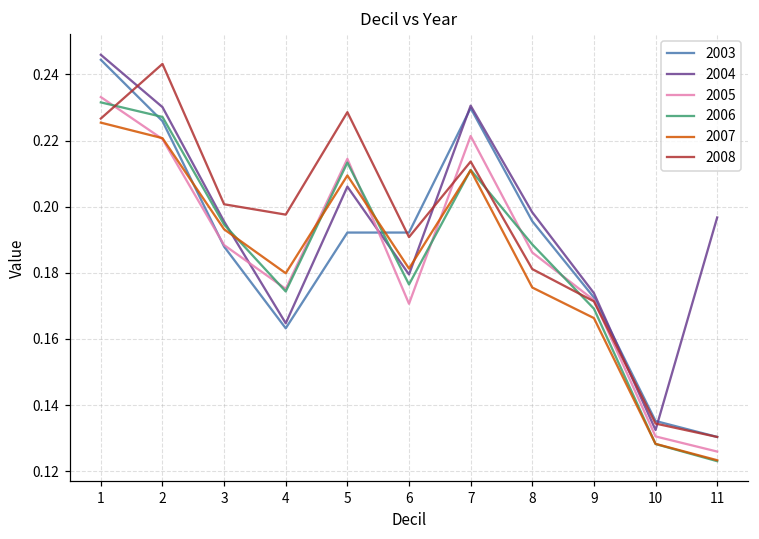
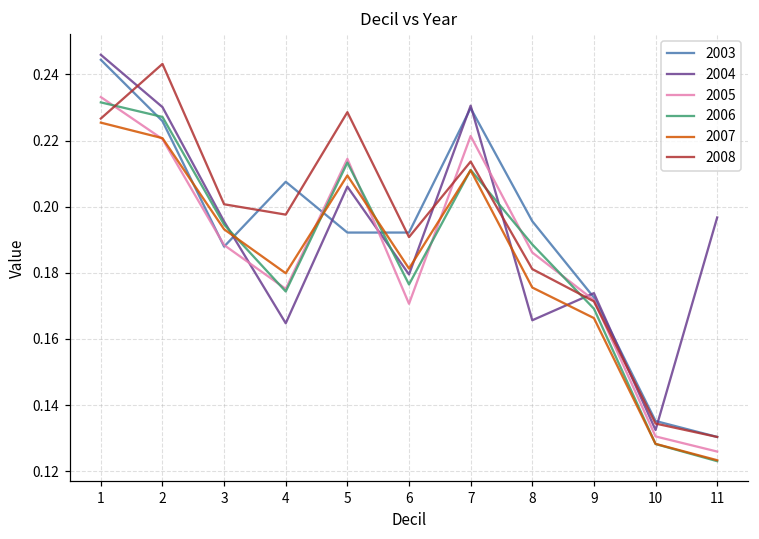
2003, 4: 0.163 -> 0.208
2004, 8: 0.198 -> 0.166
